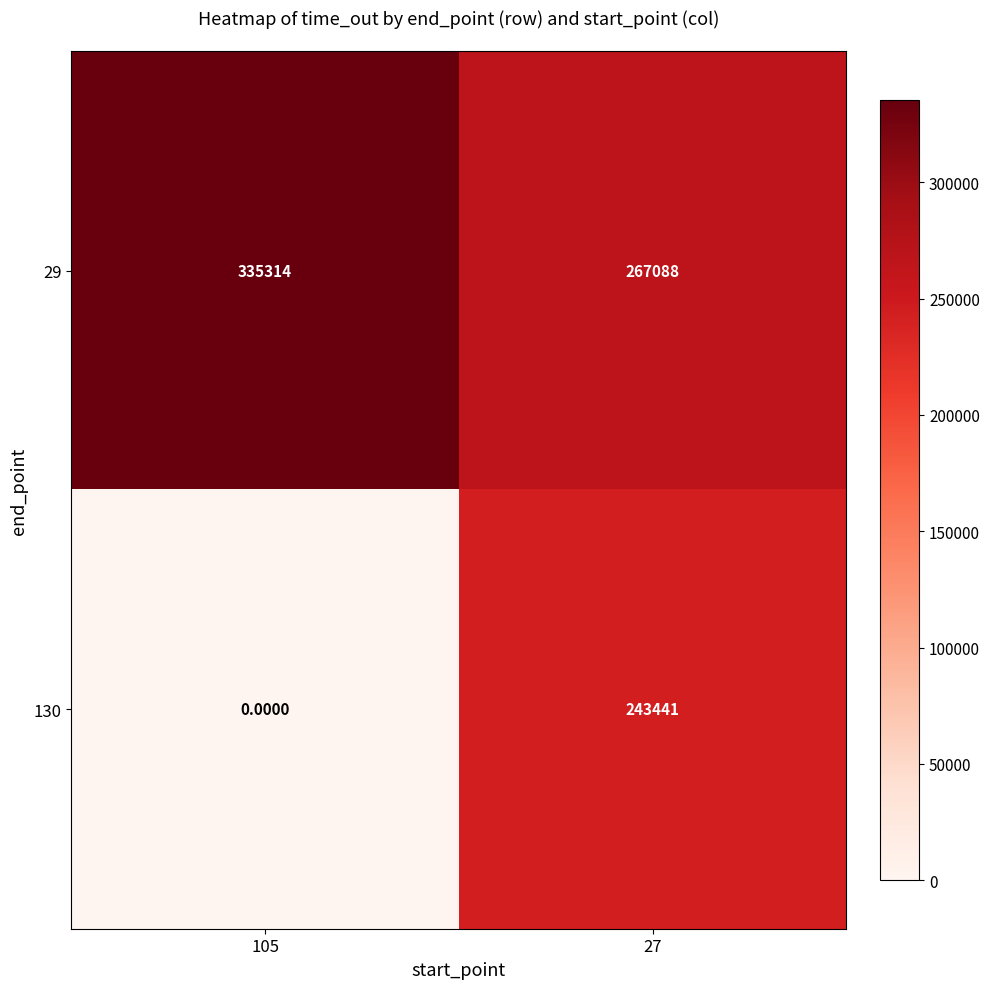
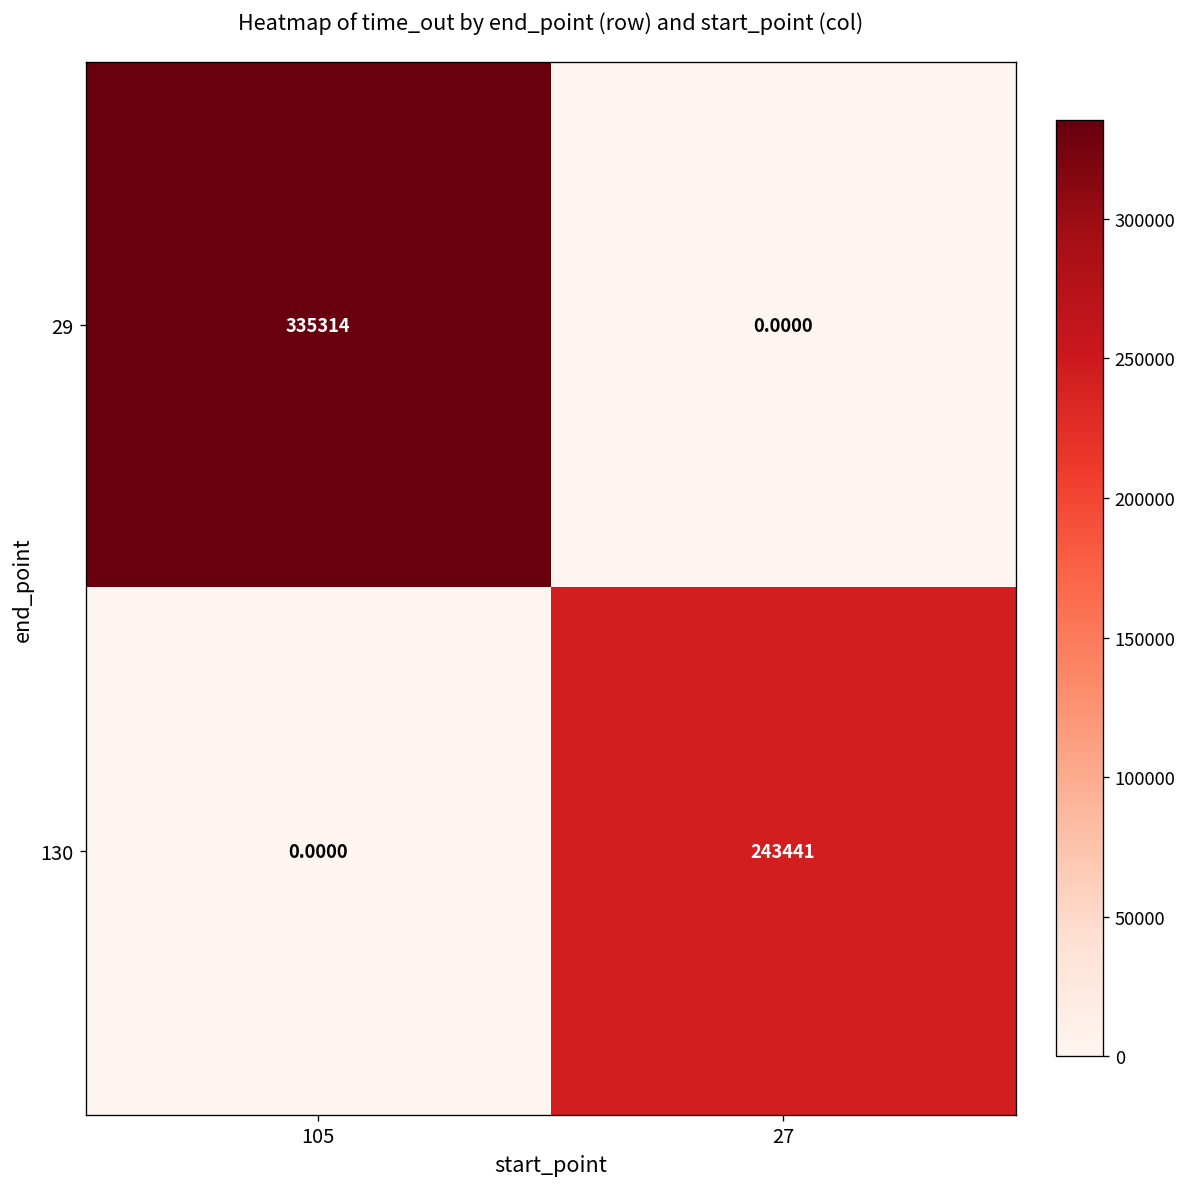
29, 27: 267088 -> 0.0000
